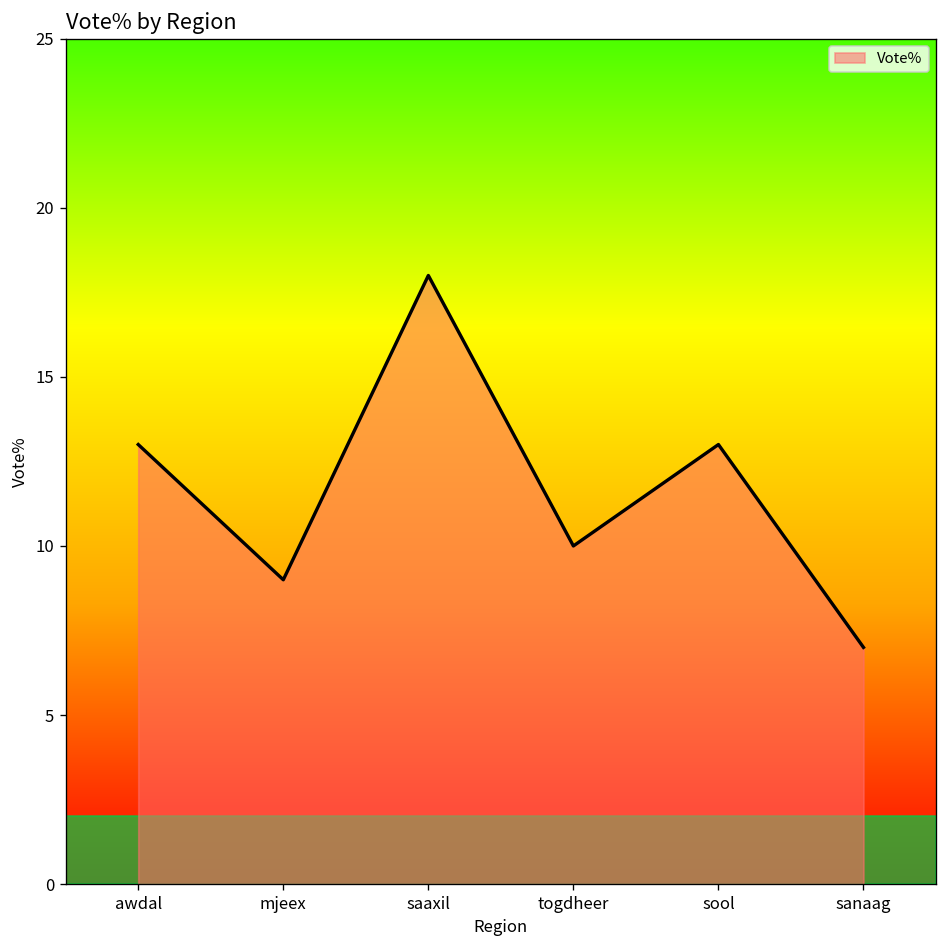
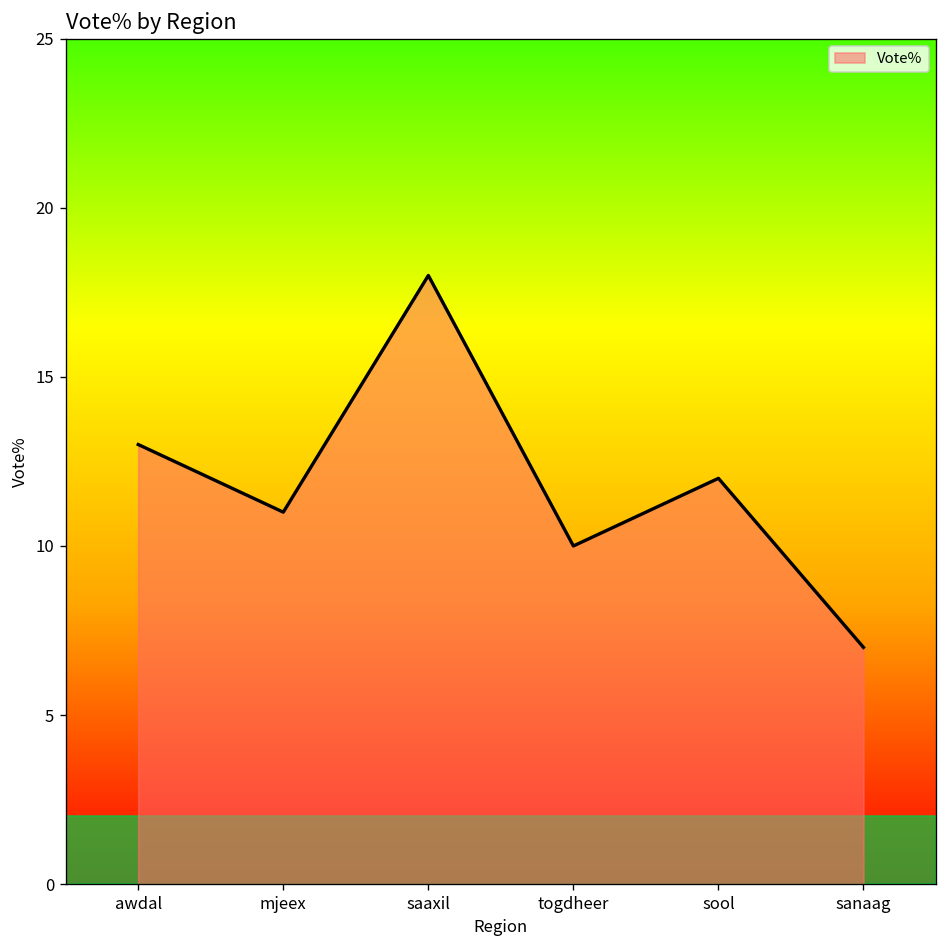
mjeex: 9 -> 11
sool: 13 -> 12
